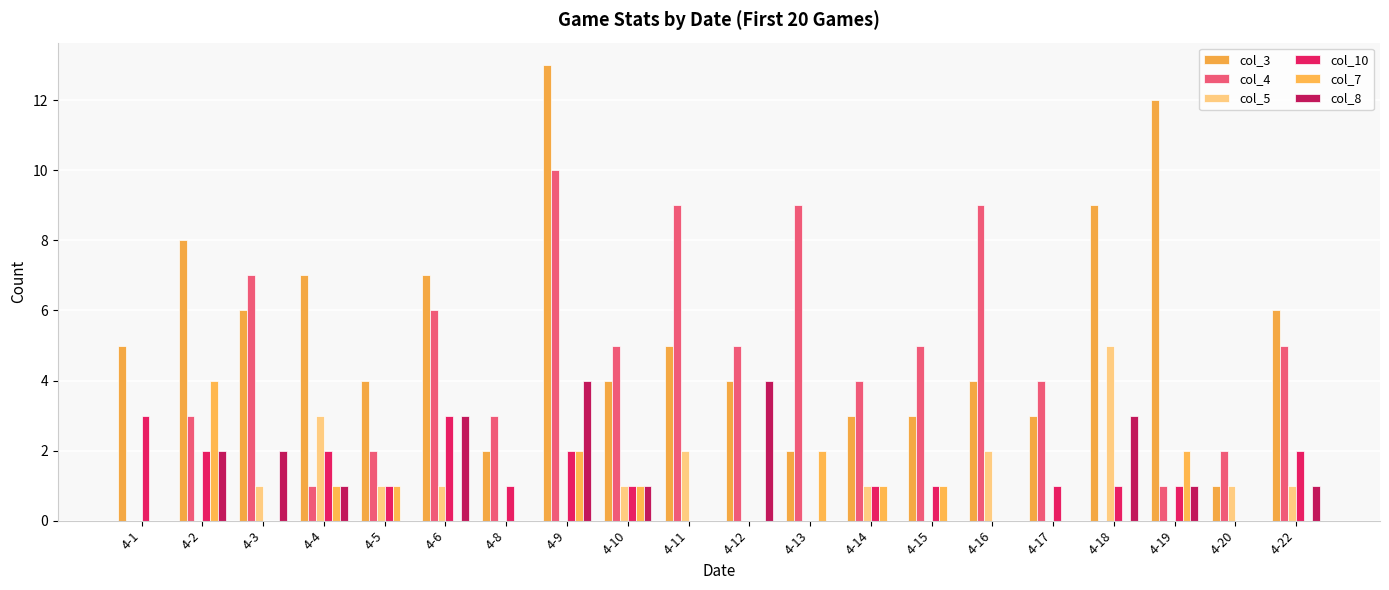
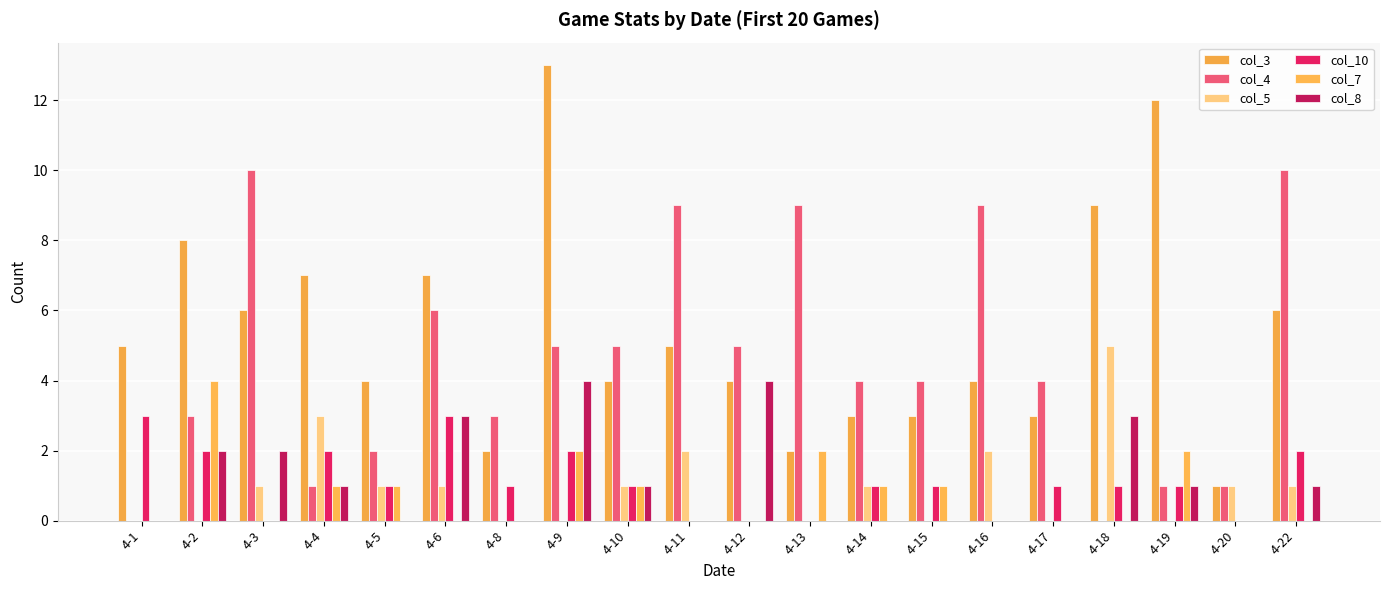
col_4, 4-3: 7 -> 10
col_4, 4-9: 10 -> 5
col_4, 4-15: 5 -> 4
col_4, 4-20: 2 -> 1
col_4, 4-22: 5 -> 10
